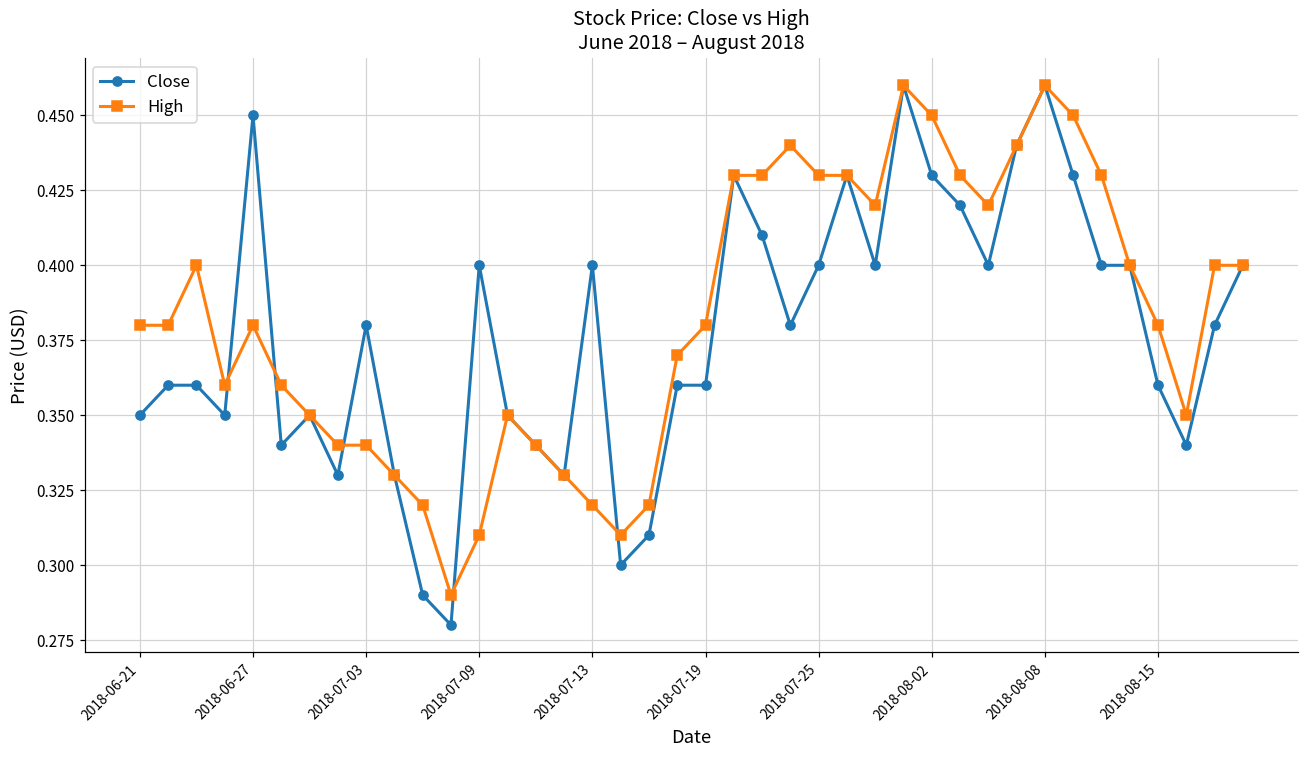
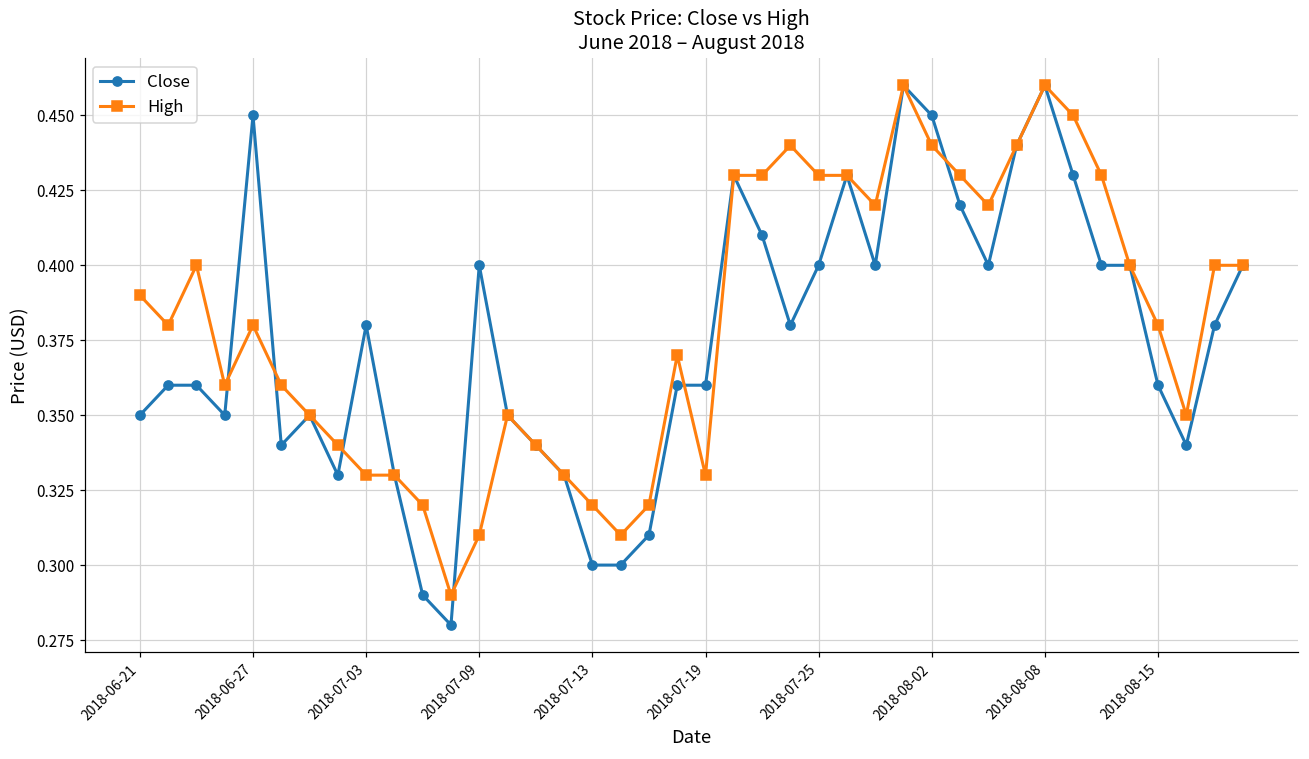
High, 2018-06-21: 0.38 -> 0.39
High, 2018-07-03: 0.34 -> 0.33
Close, 2018-07-13: 0.4 -> 0.3
High, 2018-07-19: 0.38 -> 0.33
Close, 2018-08-02: 0.43 -> 0.45
High, 2018-08-02: 0.45 -> 0.44
